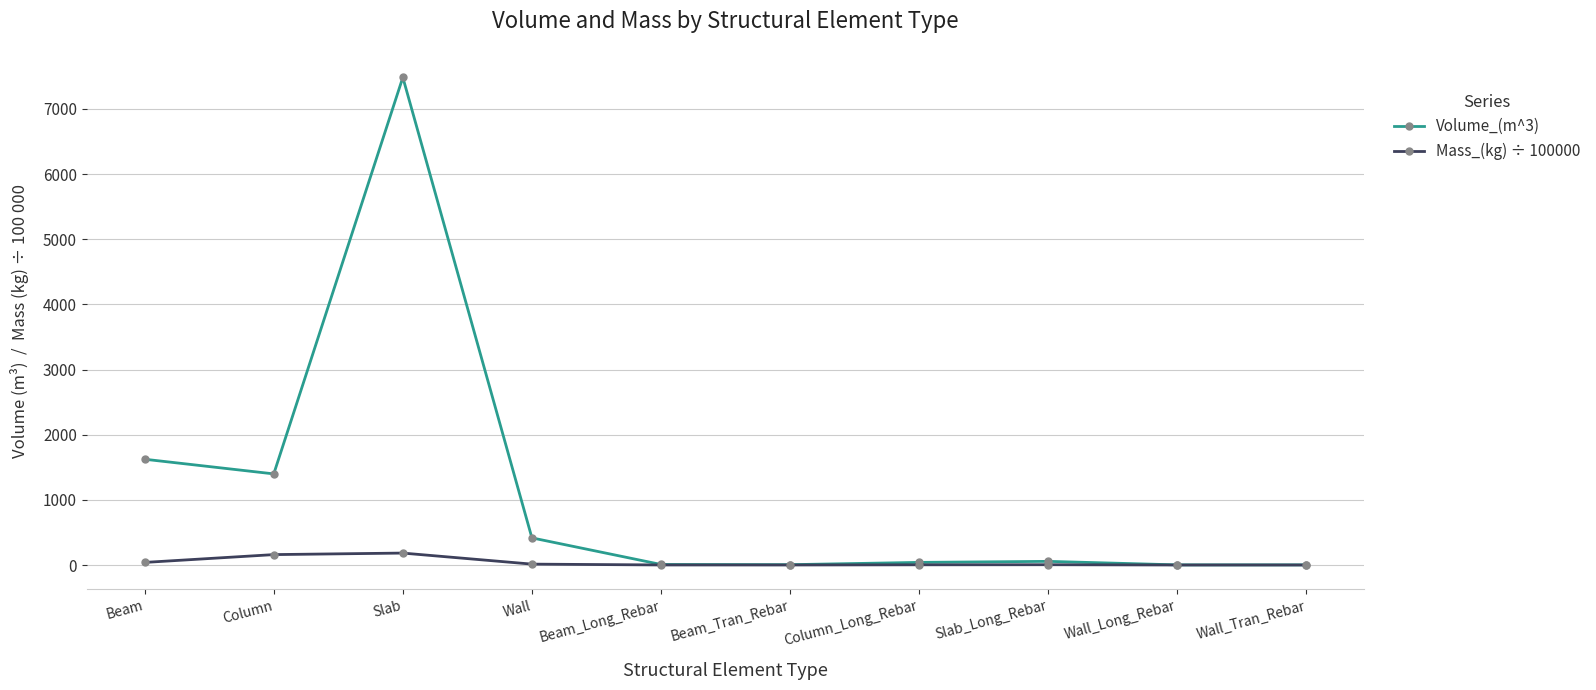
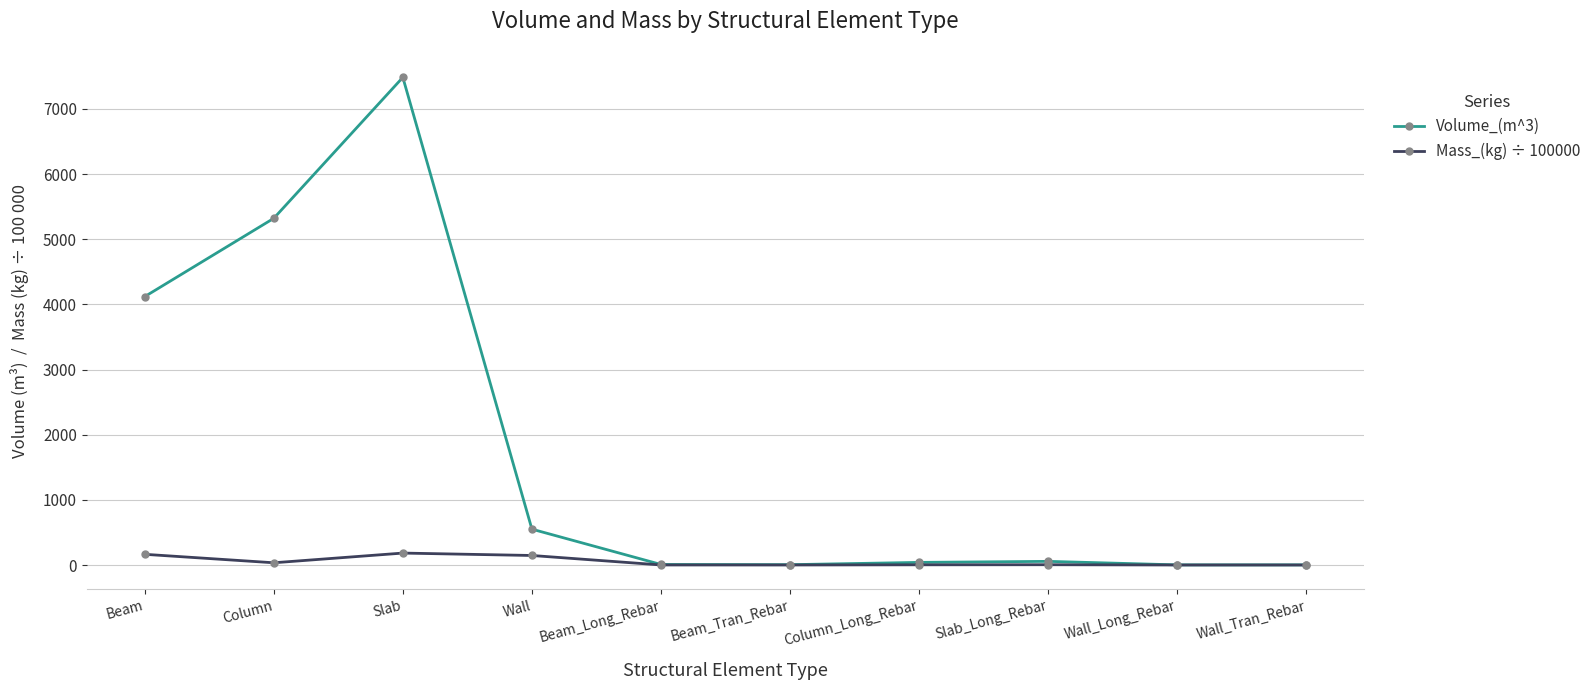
Volume_(m^3), Beam: 1600 -> 4100
Mass_(kg) ÷ 100000, Beam: 0 -> 200
Volume_(m^3), Column: 1400 -> 5300
Mass_(kg) ÷ 100000, Column: 200 -> 0
Volume_(m^3), Wall: 400 -> 600
Mass_(kg) ÷ 100000, Wall: 0 -> 100
